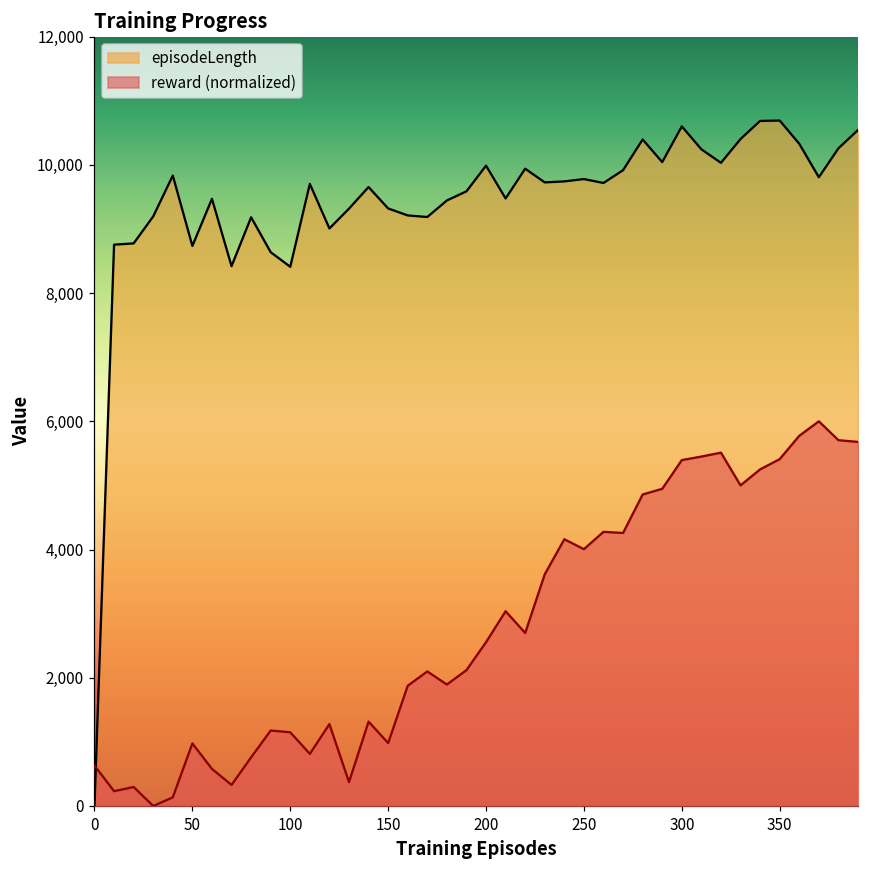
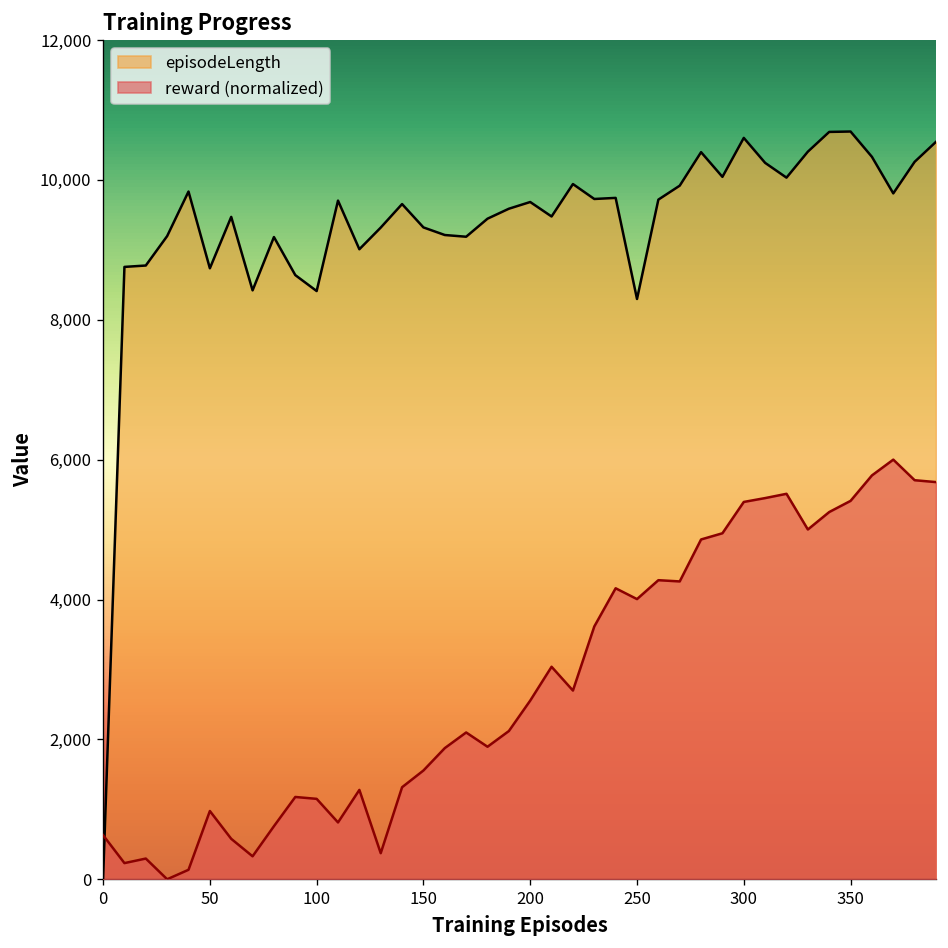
reward (normalized), 150: 1,000 -> 1,600
episodeLength, 200: 10,000 -> 9,700
episodeLength, 250: 9,800 -> 8,300
